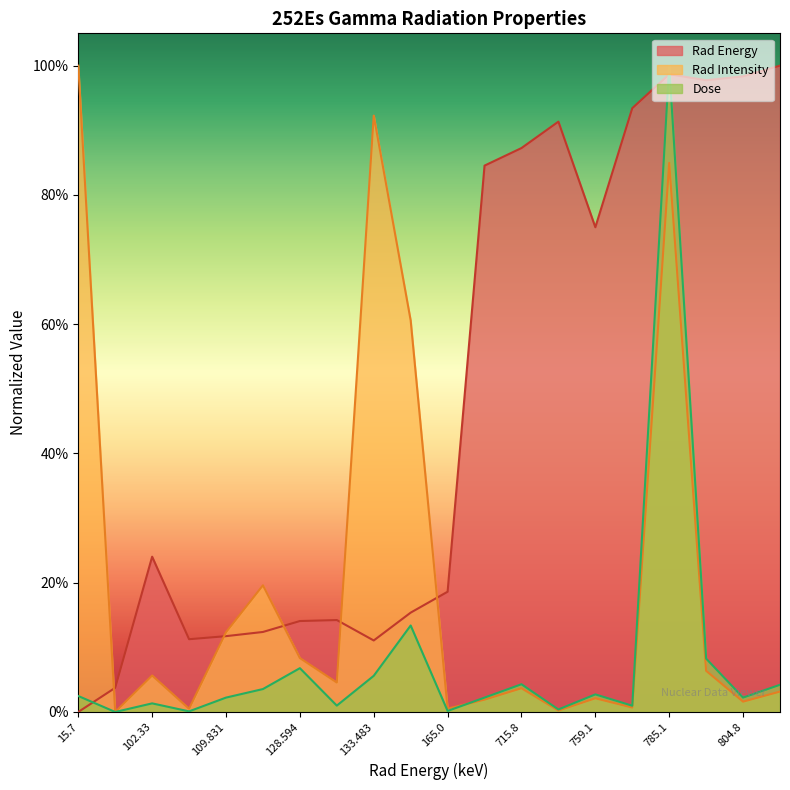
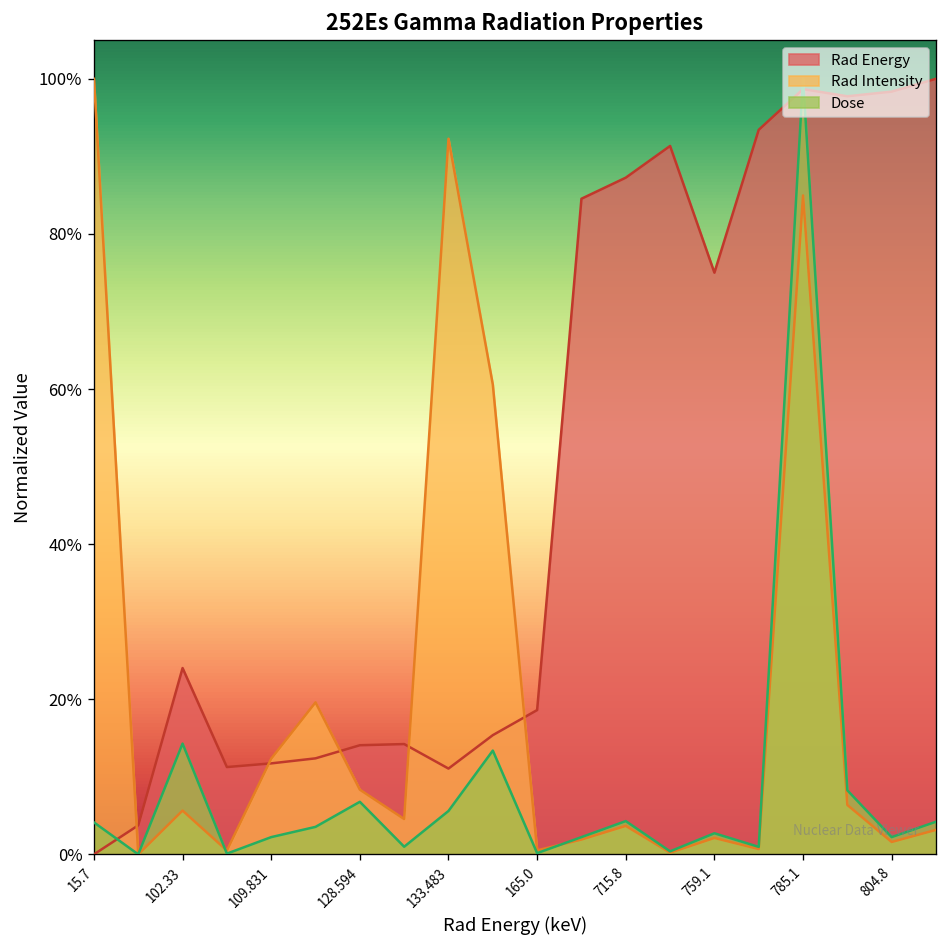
Dose, 15.7: 2% -> 4%
Dose, 102.33: 1% -> 14%
